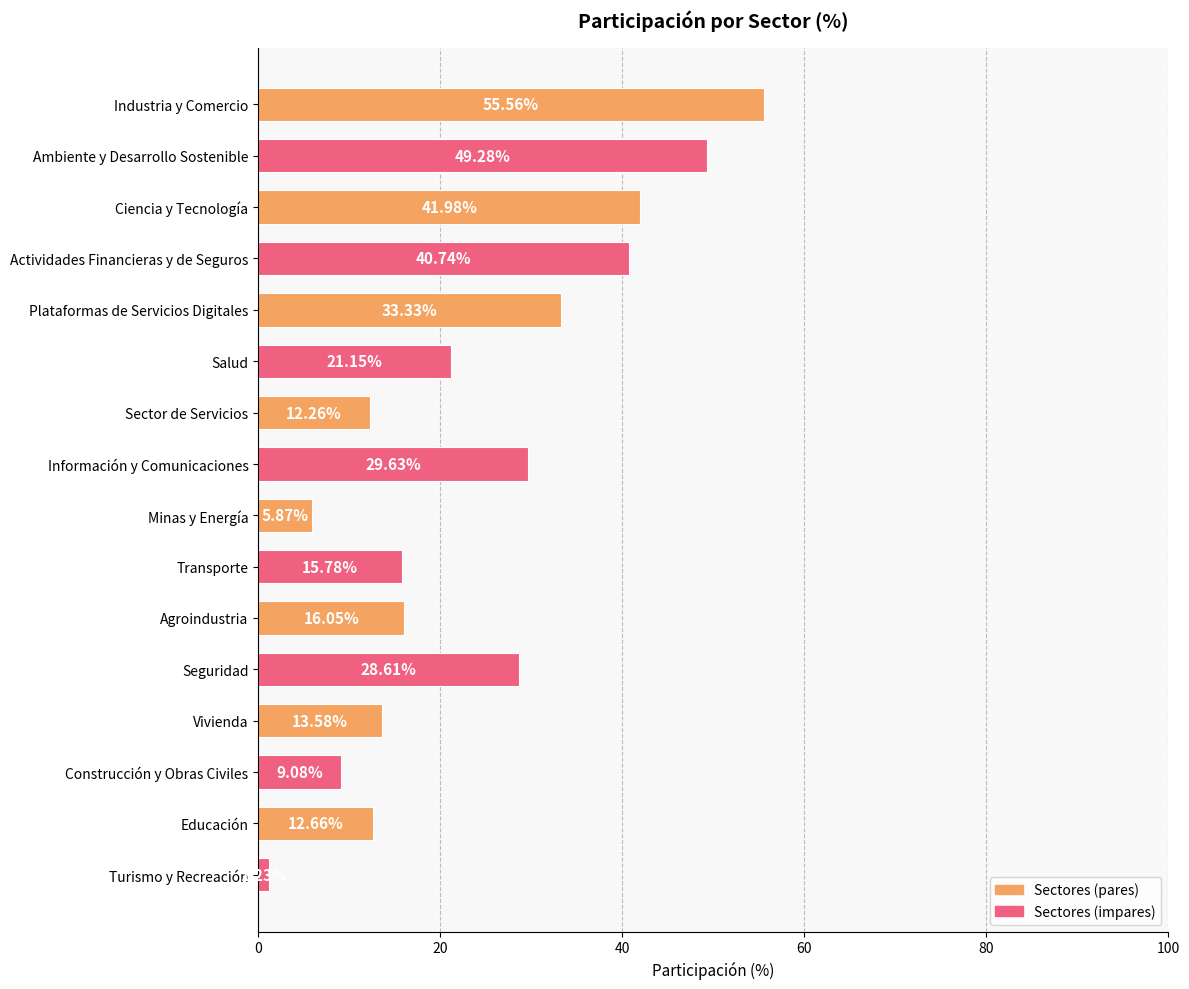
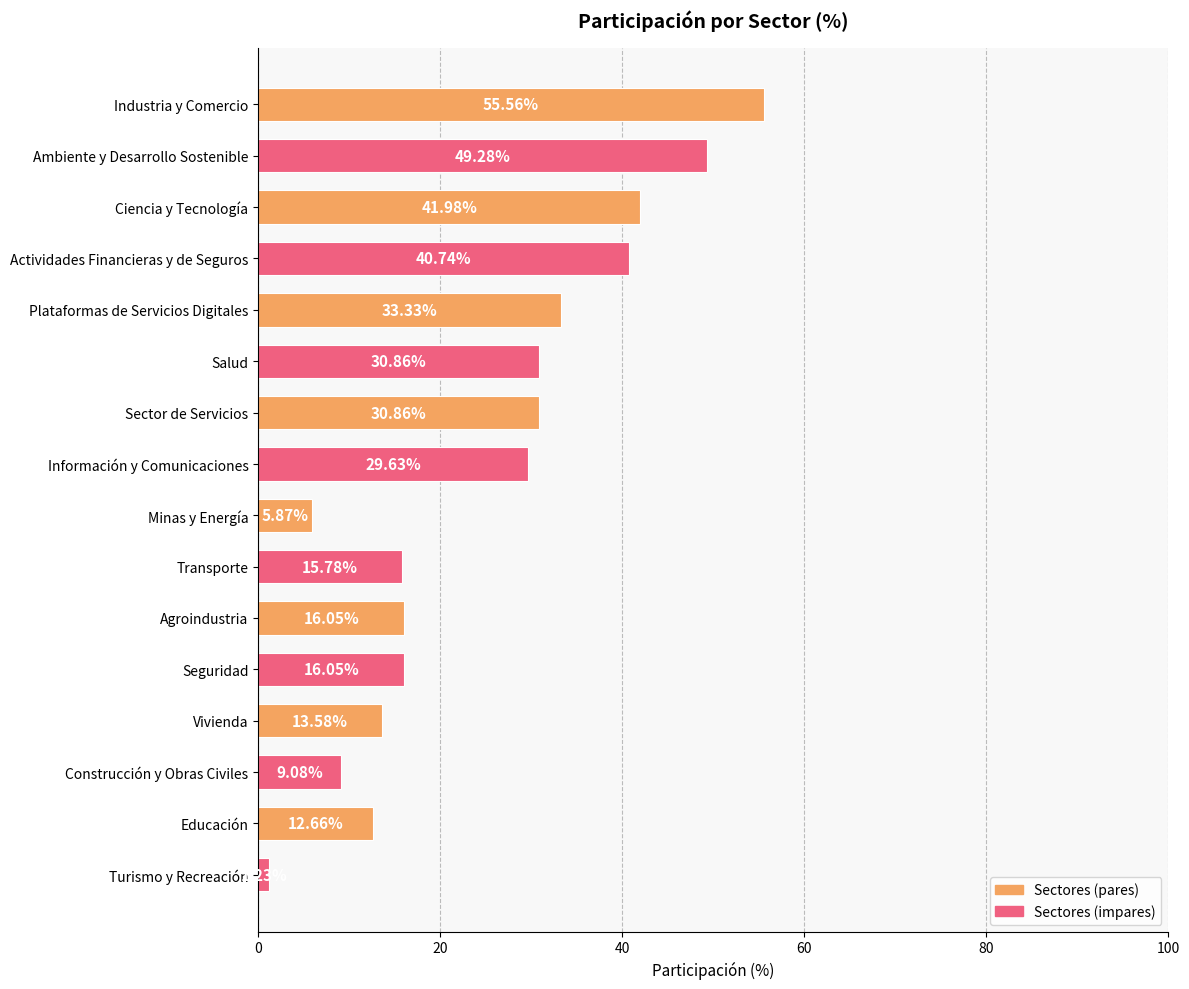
Salud: 21.15% -> 30.86%
Sector de Servicios: 12.26% -> 30.86%
Seguridad: 28.61% -> 16.05%
